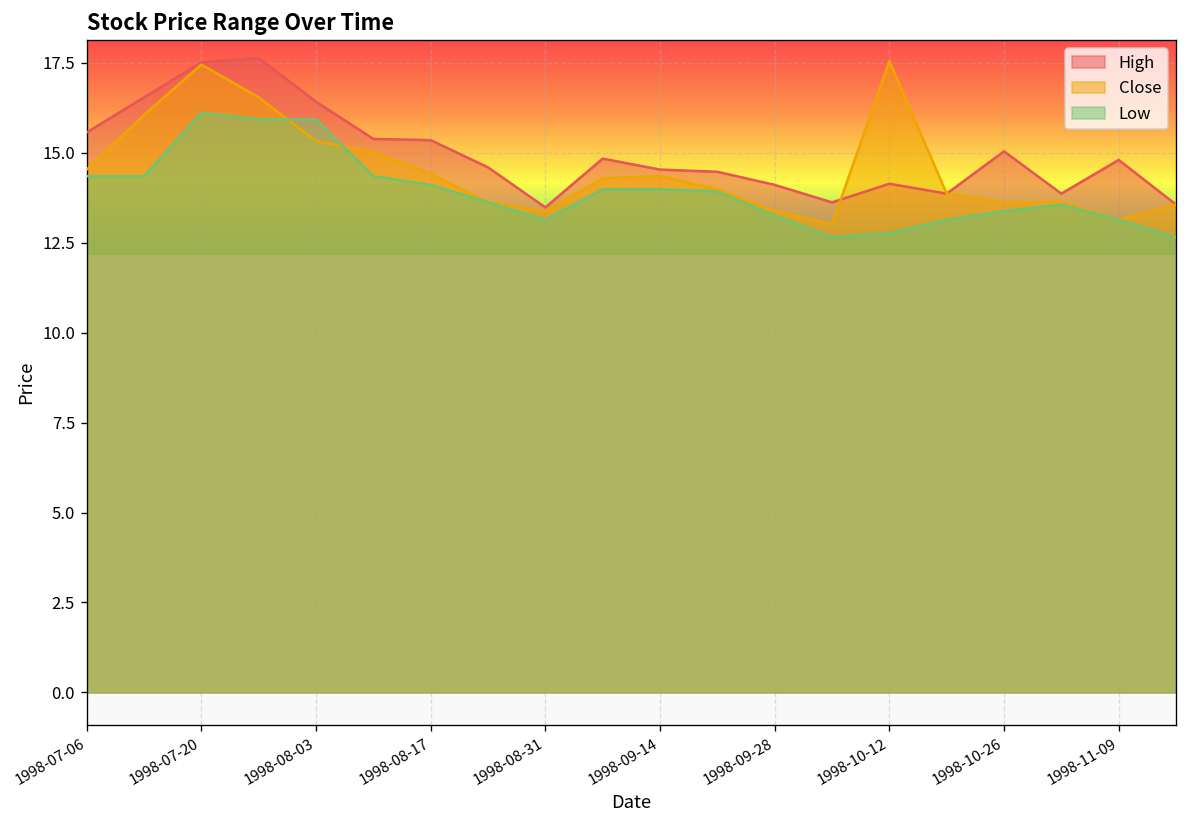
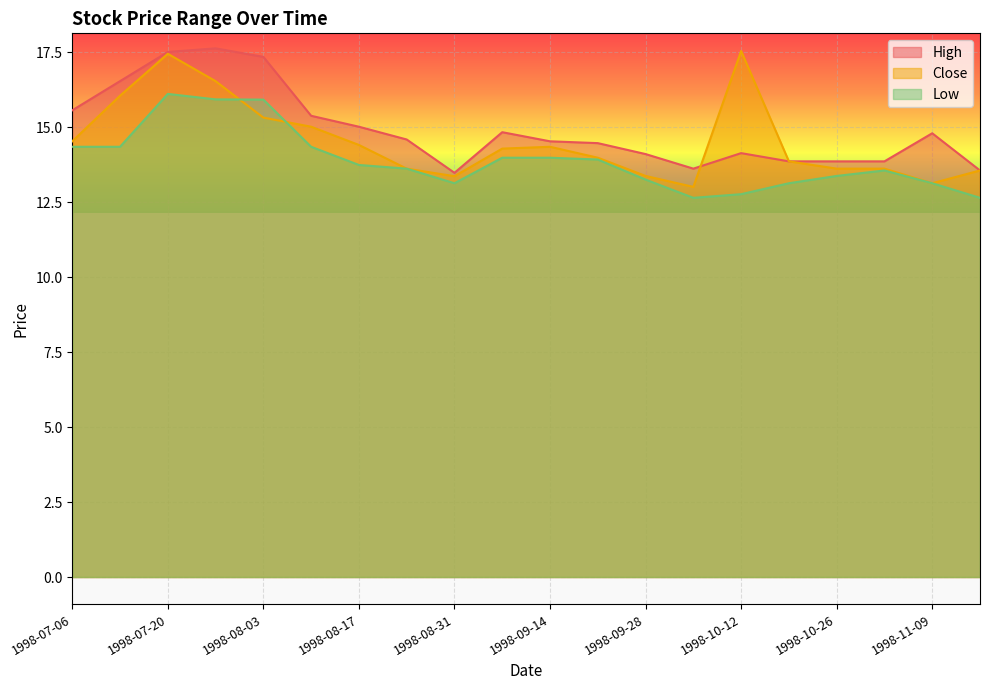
High, 1998-08-03: 16.4 -> 17.3
High, 1998-08-17: 15.3 -> 15.0
Low, 1998-08-17: 14.1 -> 13.7
High, 1998-10-26: 15.0 -> 13.9
